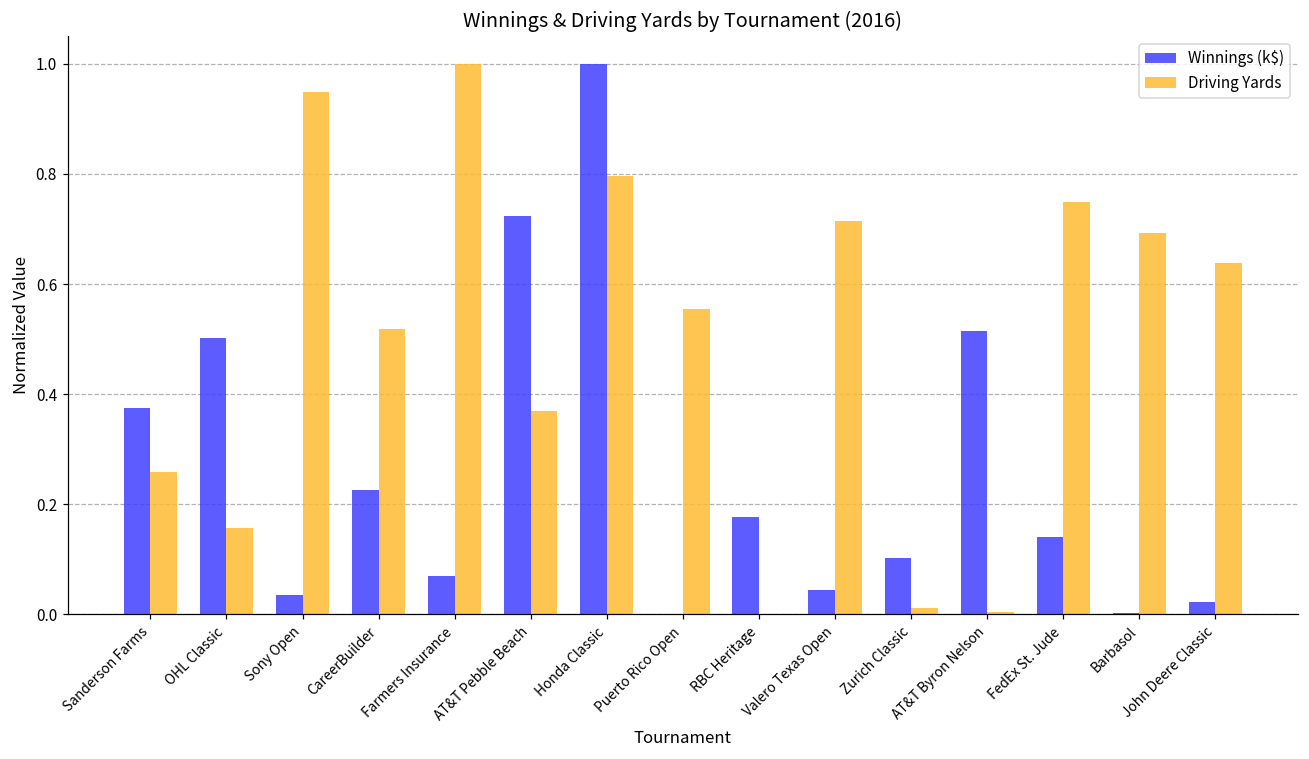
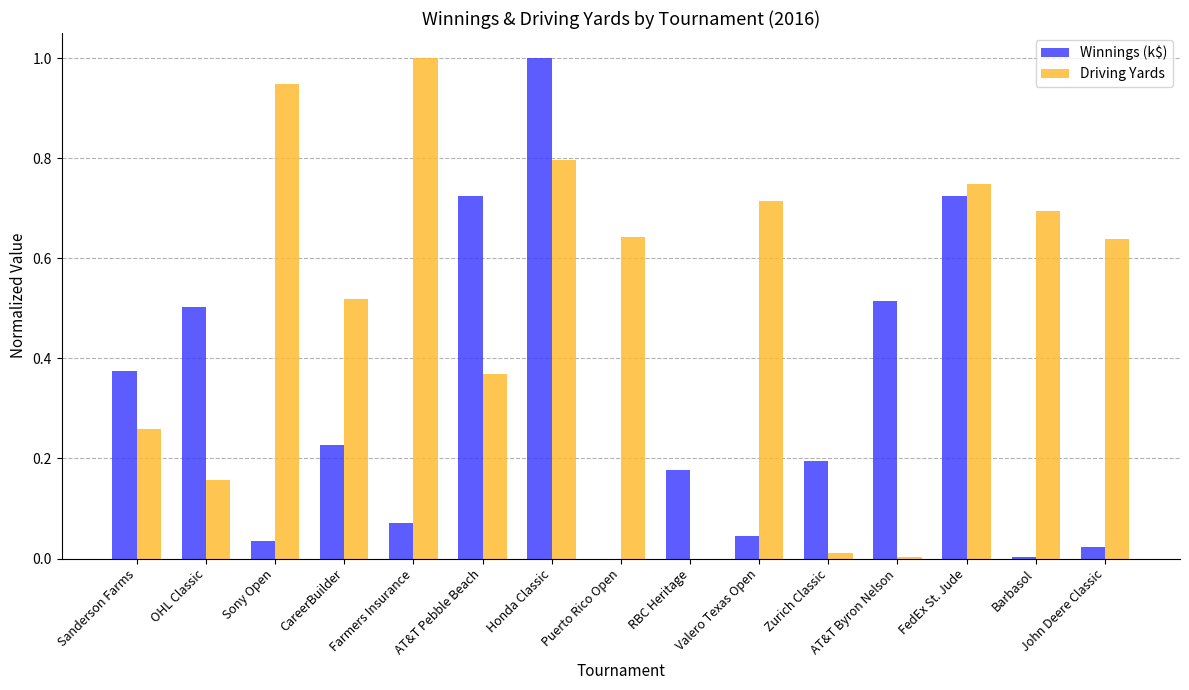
Driving Yards, Puerto Rico Open: 0.55 -> 0.64
Winnings (k$), Zurich Classic: 0.10 -> 0.19
Winnings (k$), FedEx St. Jude: 0.14 -> 0.72
